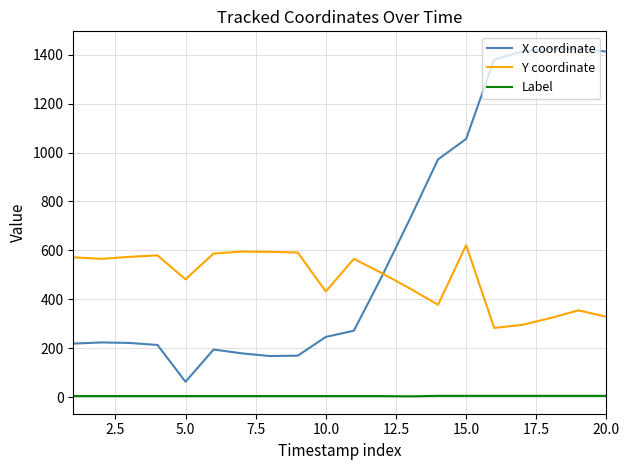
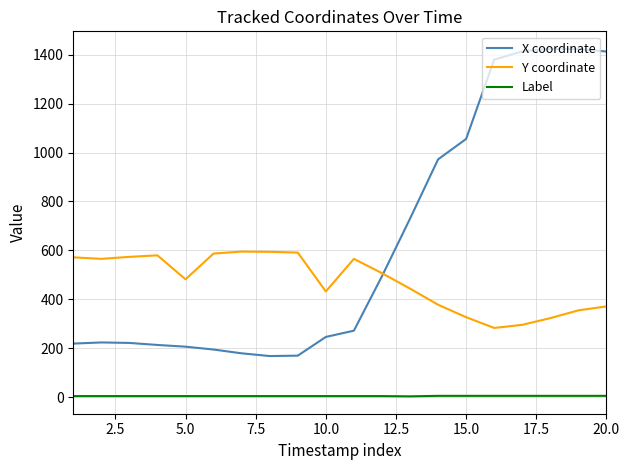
X coordinate, 5.0: 60 -> 210
Y coordinate, 15.0: 620 -> 330
Y coordinate, 20.0: 330 -> 370
